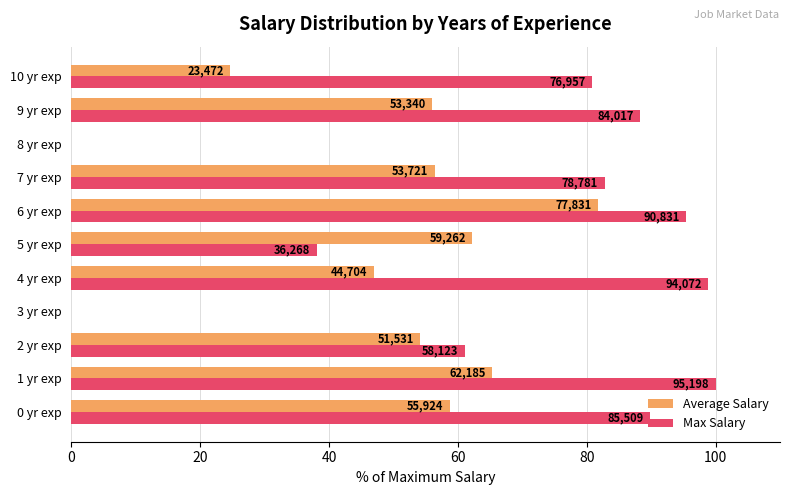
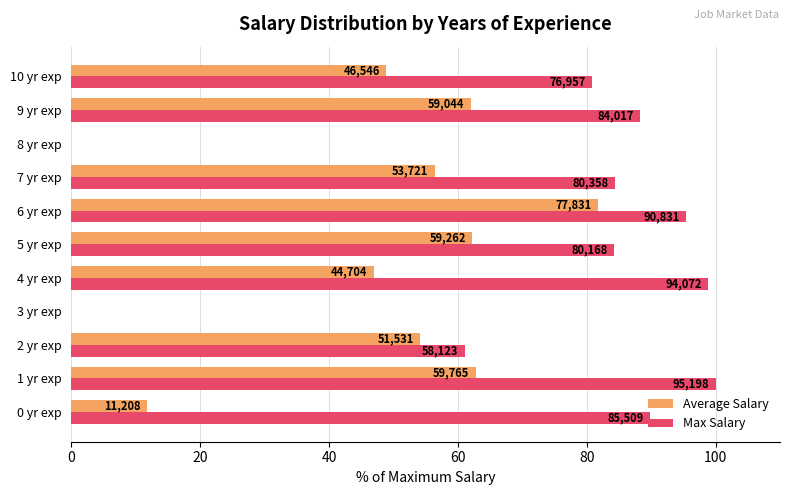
Average Salary, 10 yr exp: 23,472 -> 46,546
Average Salary, 9 yr exp: 53,340 -> 59,044
Max Salary, 7 yr exp: 78,781 -> 80,358
Max Salary, 5 yr exp: 36,268 -> 80,168
Average Salary, 1 yr exp: 62,185 -> 59,765
Average Salary, 0 yr exp: 55,924 -> 11,208
